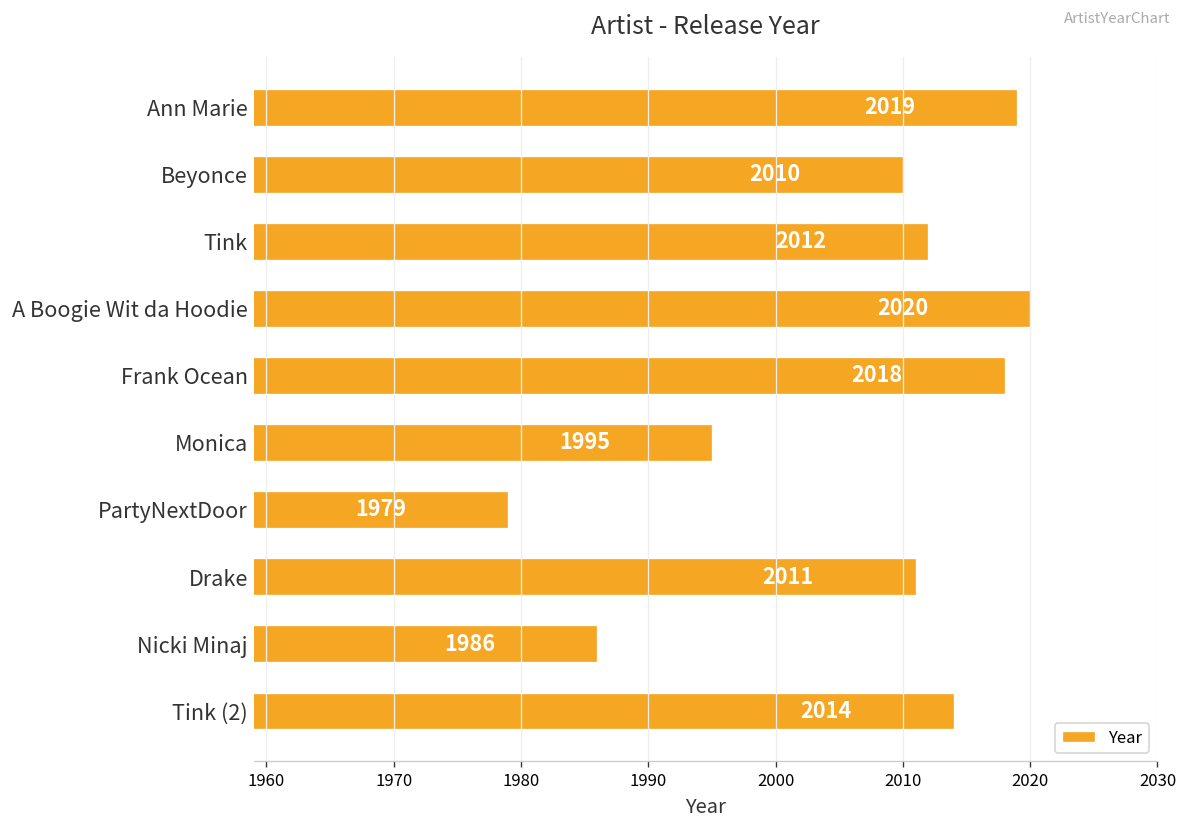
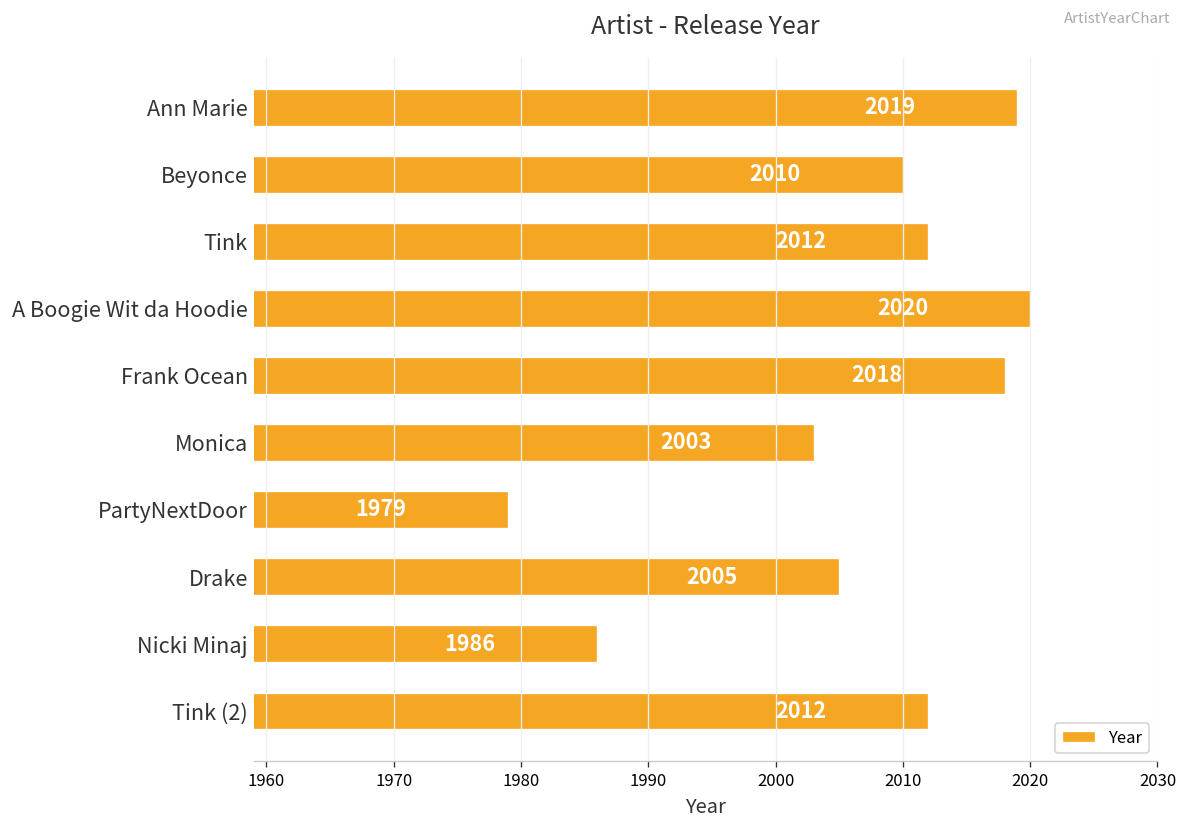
Monica: 1995 -> 2003
Drake: 2011 -> 2005
Tink (2): 2014 -> 2012
